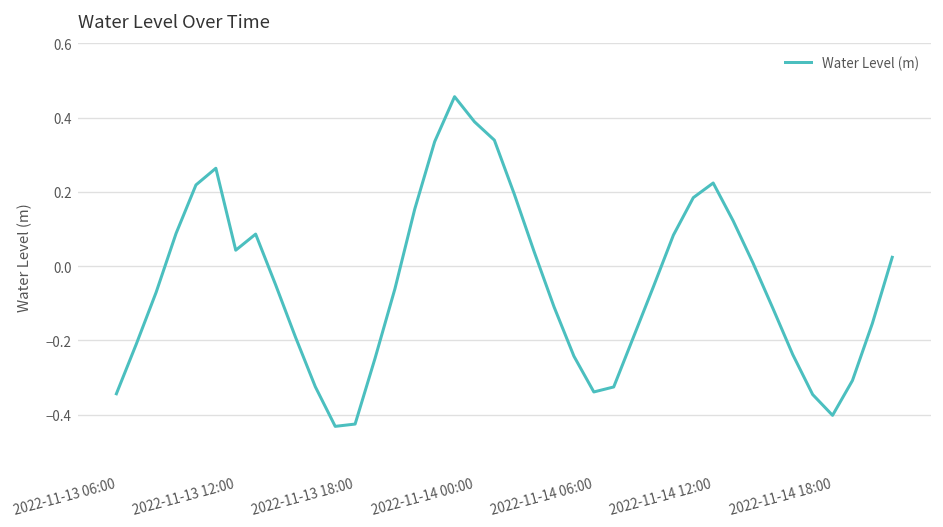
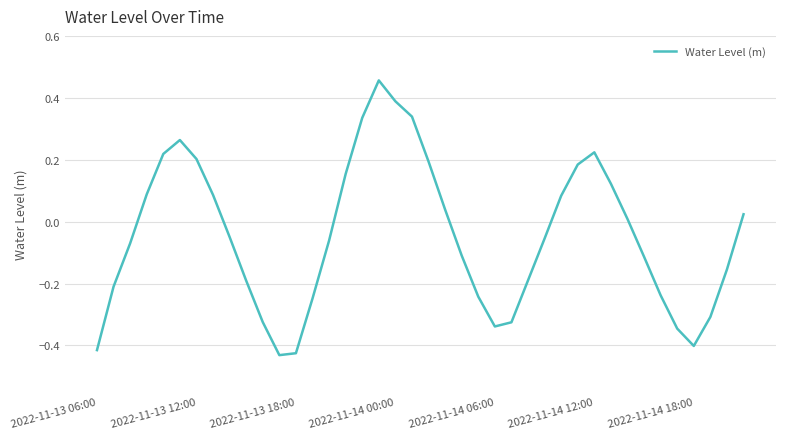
2022-11-13 06:00: -0.34 -> -0.42
2022-11-13 12:00: 0.04 -> 0.20
